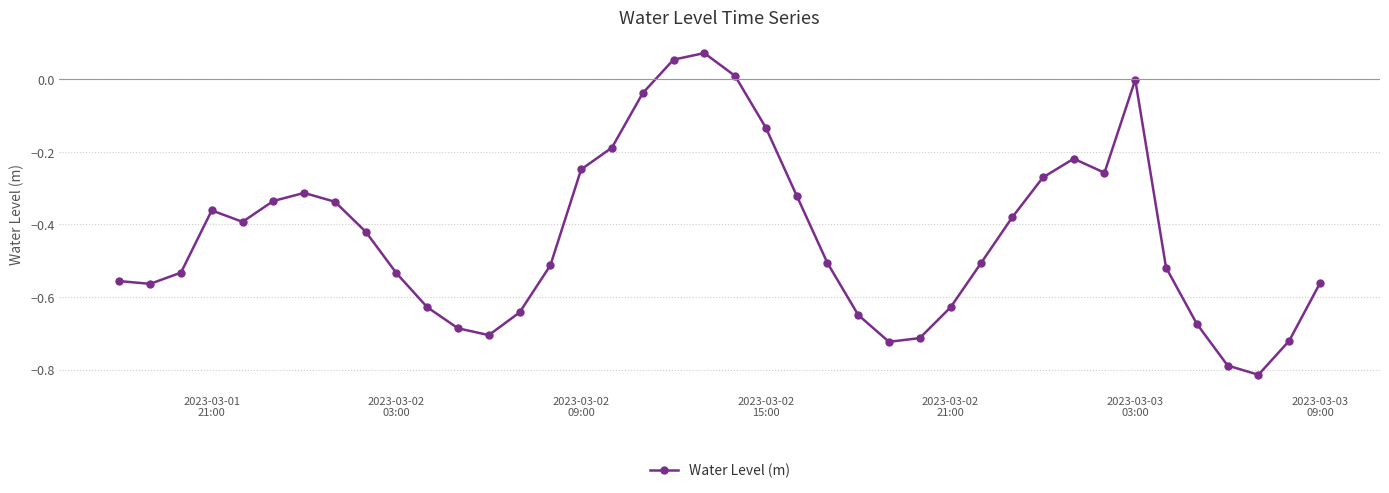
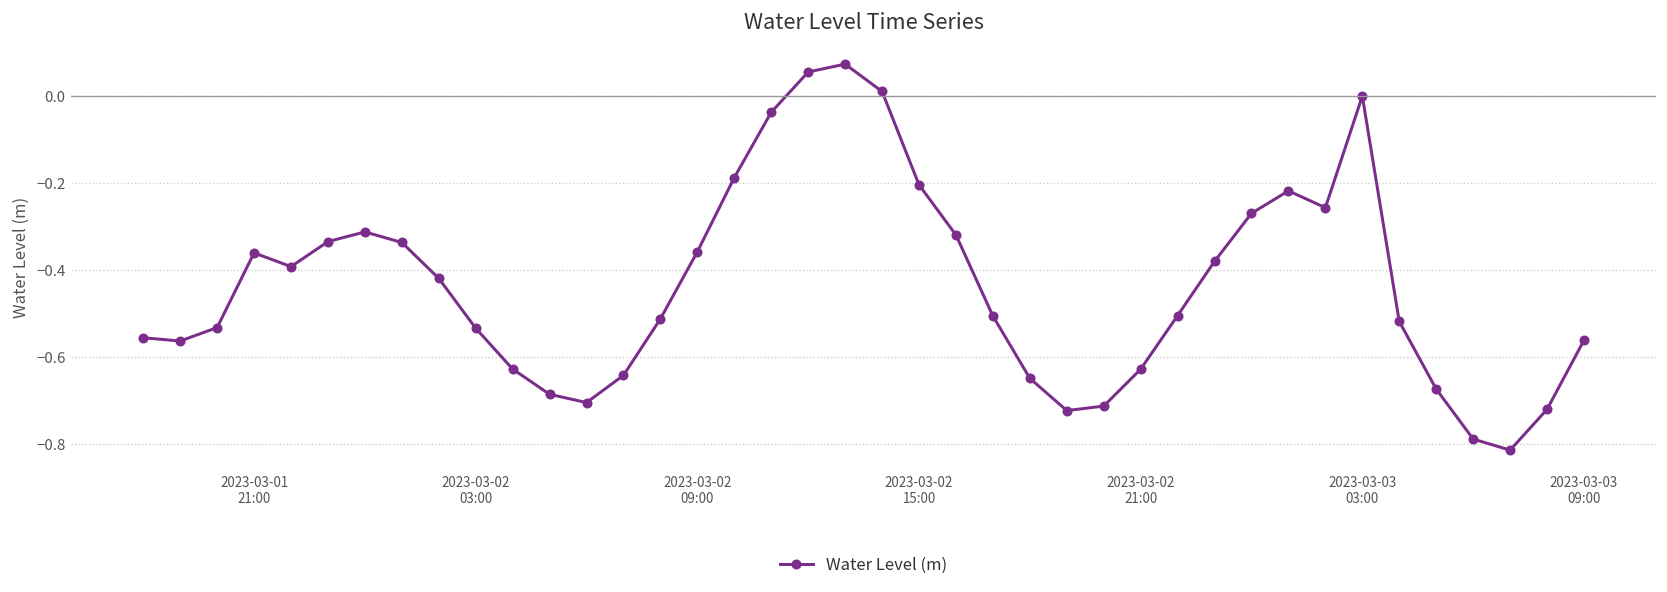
2023-03-02 09:00: -0.25 -> -0.36
2023-03-02 15:00: -0.13 -> -0.21
